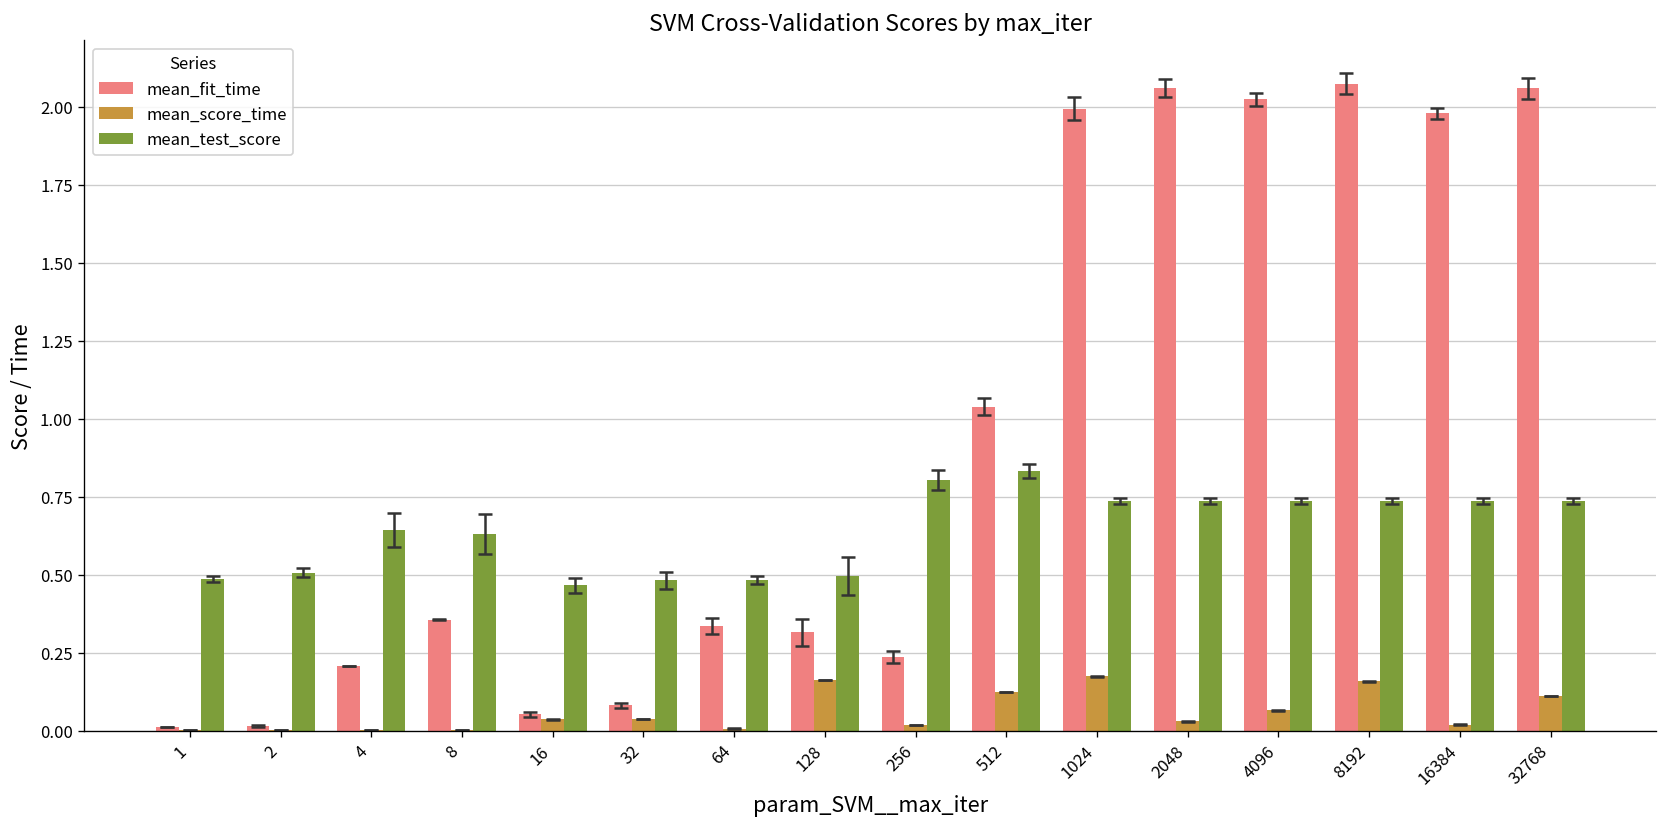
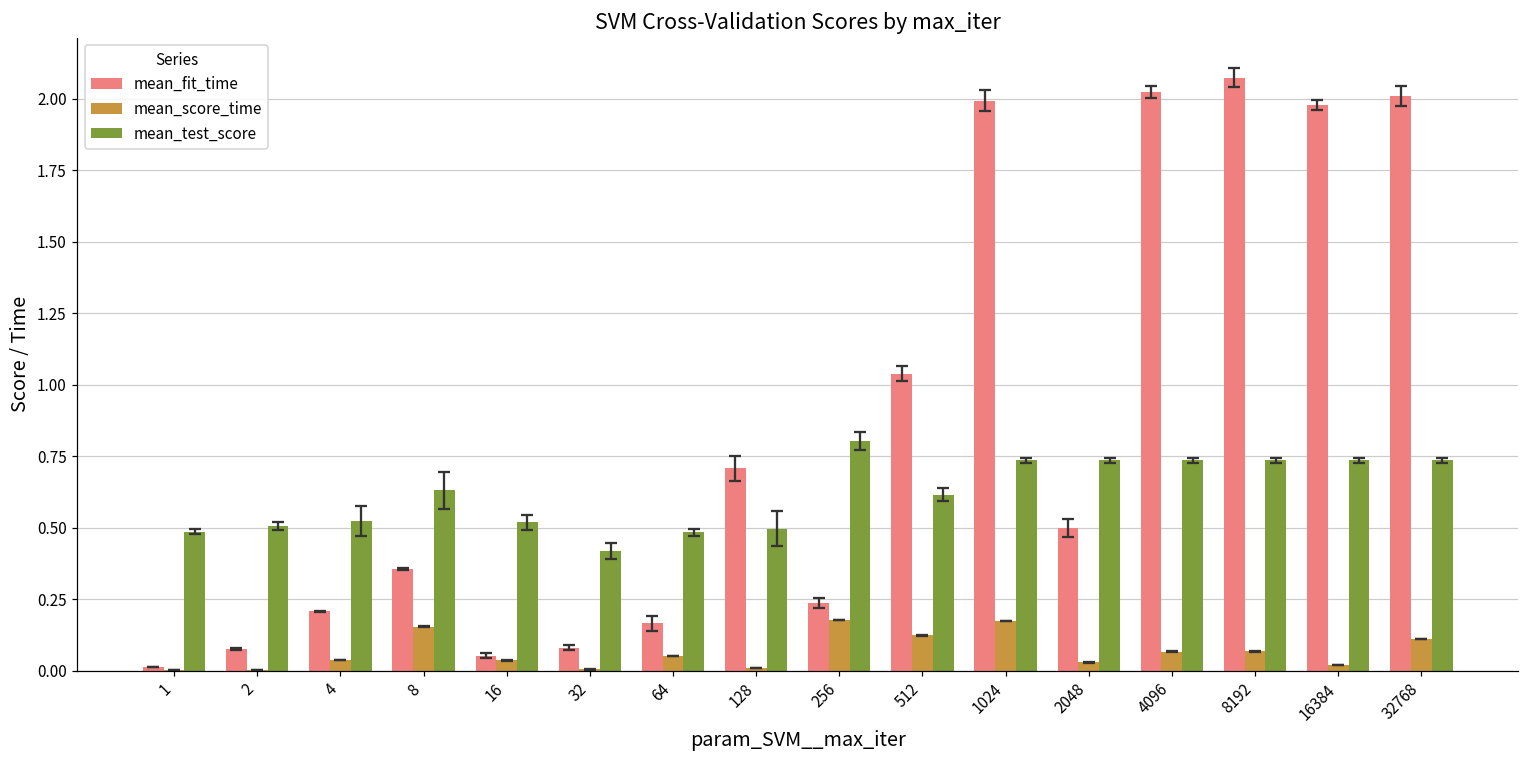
mean_fit_time, 2: 0.02 -> 0.08
mean_score_time, 4: 0.00 -> 0.04
mean_test_score, 4: 0.64 -> 0.52
mean_score_time, 8: 0.00 -> 0.15
mean_test_score, 16: 0.47 -> 0.52
mean_score_time, 32: 0.04 -> 0.00
mean_test_score, 32: 0.48 -> 0.42
mean_fit_time, 64: 0.34 -> 0.16
mean_score_time, 64: 0.01 -> 0.05
mean_fit_time, 128: 0.31 -> 0.71
mean_score_time, 128: 0.16 -> 0.01
mean_score_time, 256: 0.02 -> 0.18
mean_test_score, 512: 0.83 -> 0.62
mean_fit_time, 2048: 2.06 -> 0.50
mean_score_time, 8192: 0.16 -> 0.07
mean_fit_time, 32768: 2.06 -> 2.01
